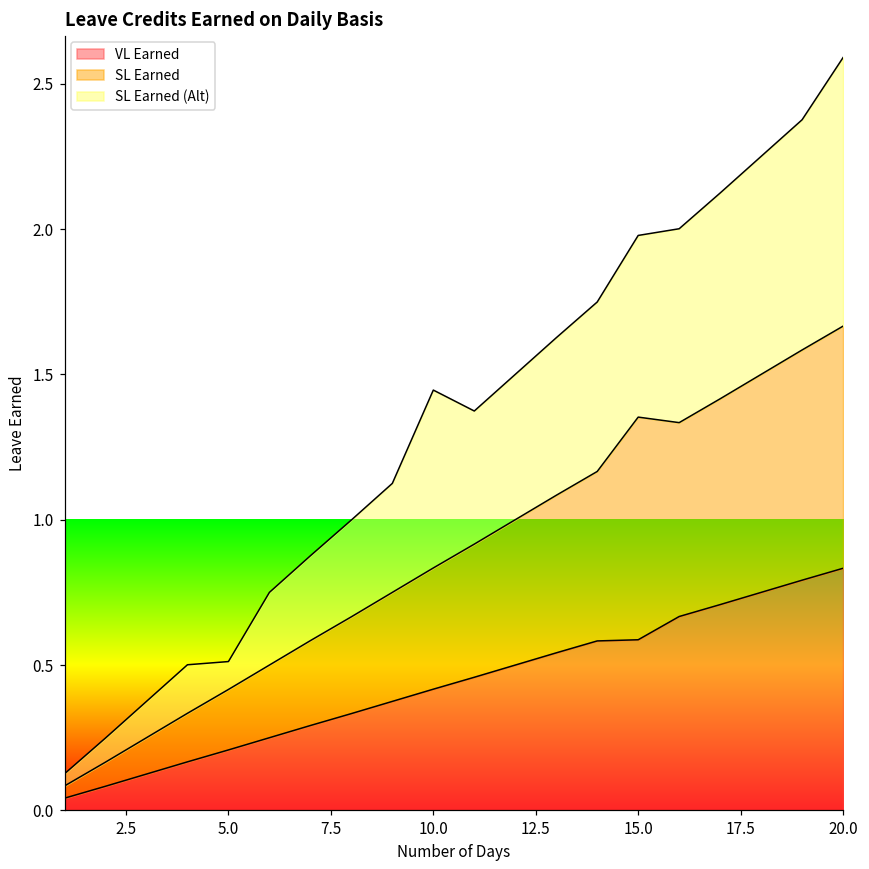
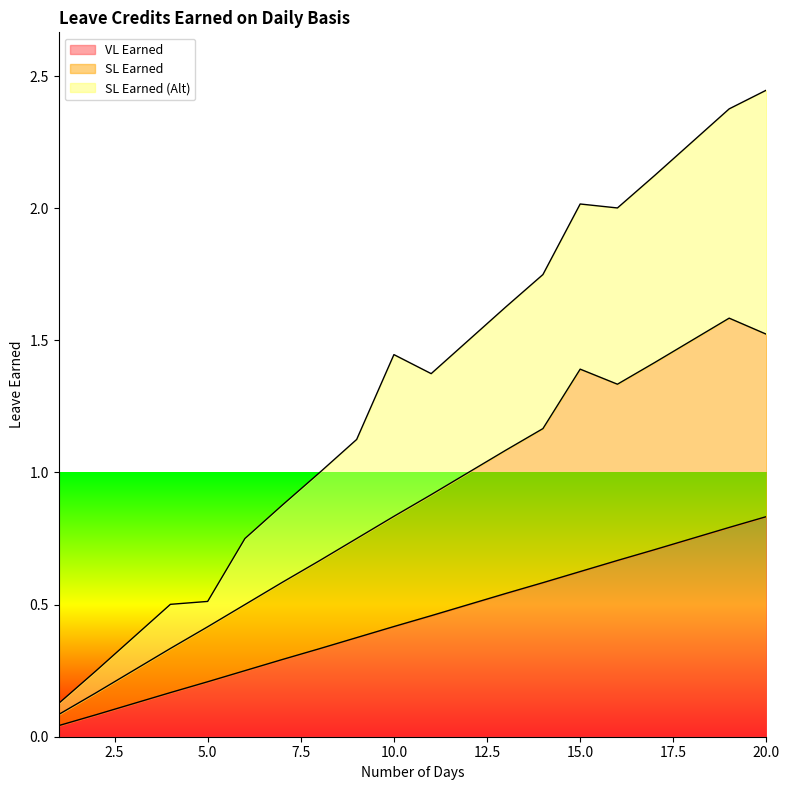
VL Earned, 15.0: 0.59 -> 0.63
SL Earned, 20.0: 0.83 -> 0.69
